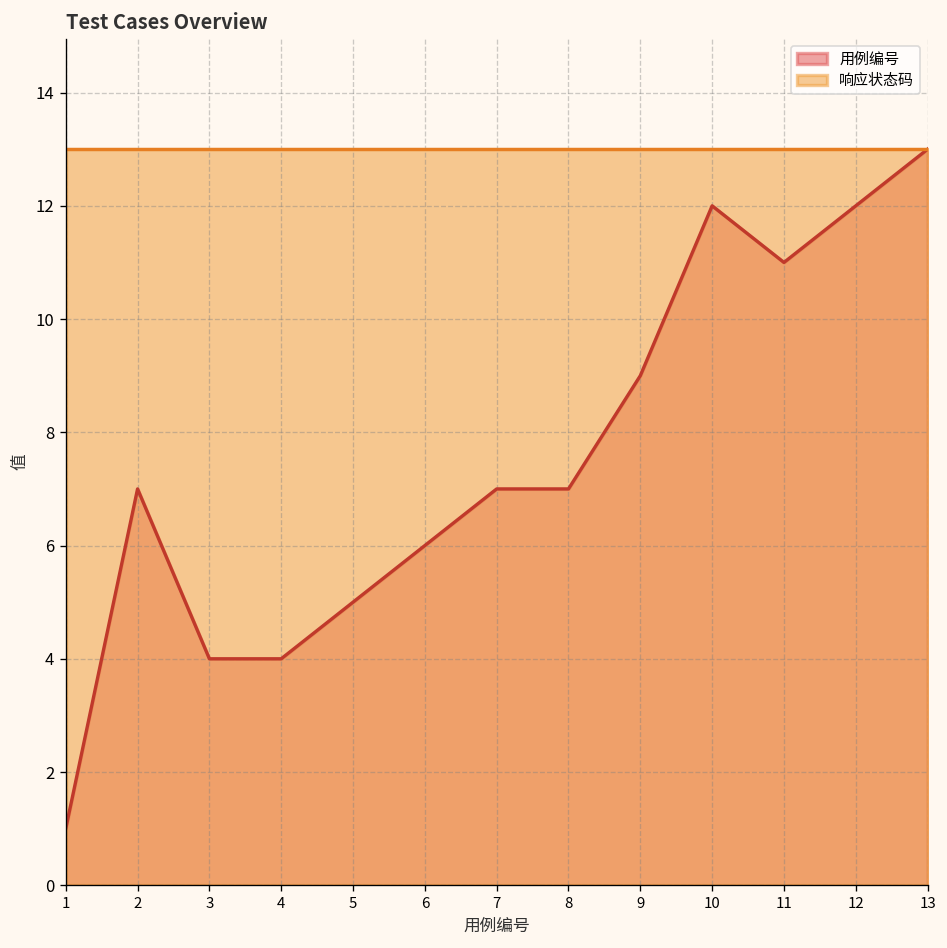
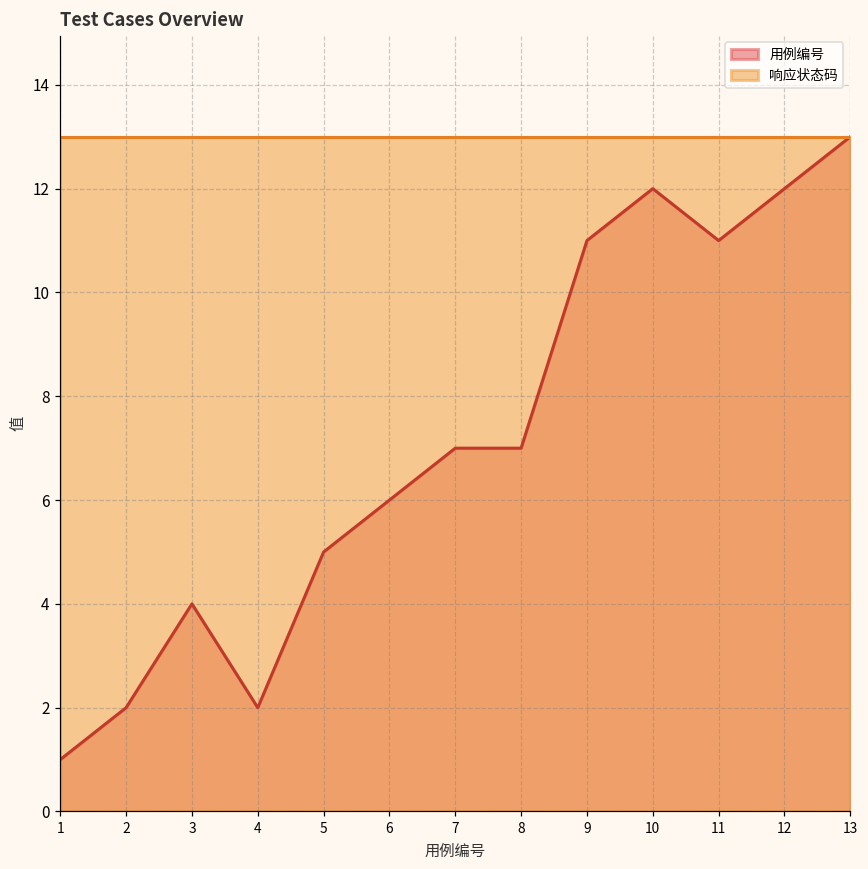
用例编号, 2: 7 -> 2
用例编号, 4: 4 -> 2
用例编号, 9: 9 -> 11
